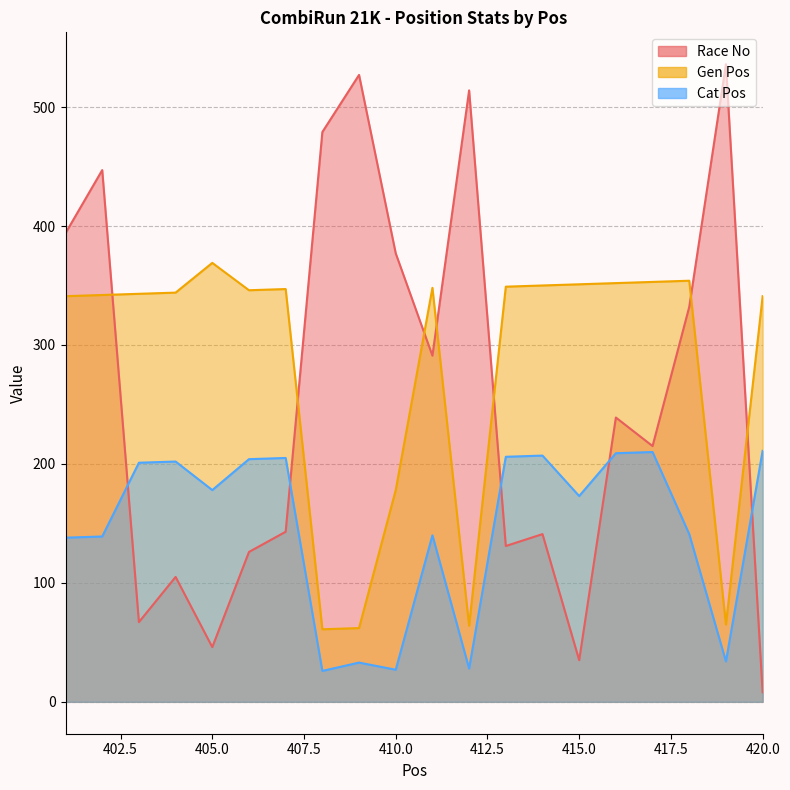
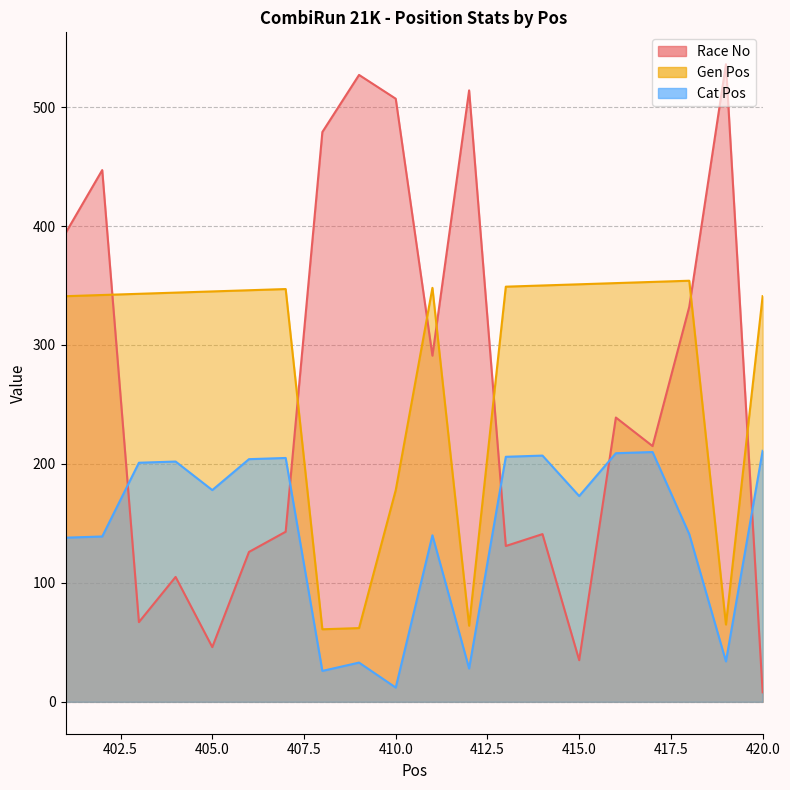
Gen Pos, 405.0: 369 -> 345
Race No, 410.0: 377 -> 507
Cat Pos, 410.0: 27 -> 12
